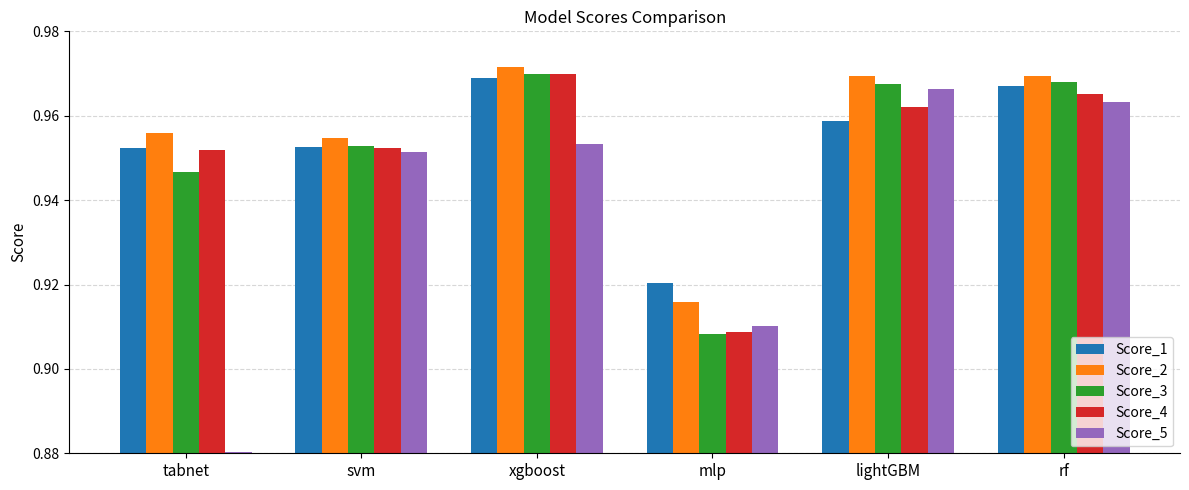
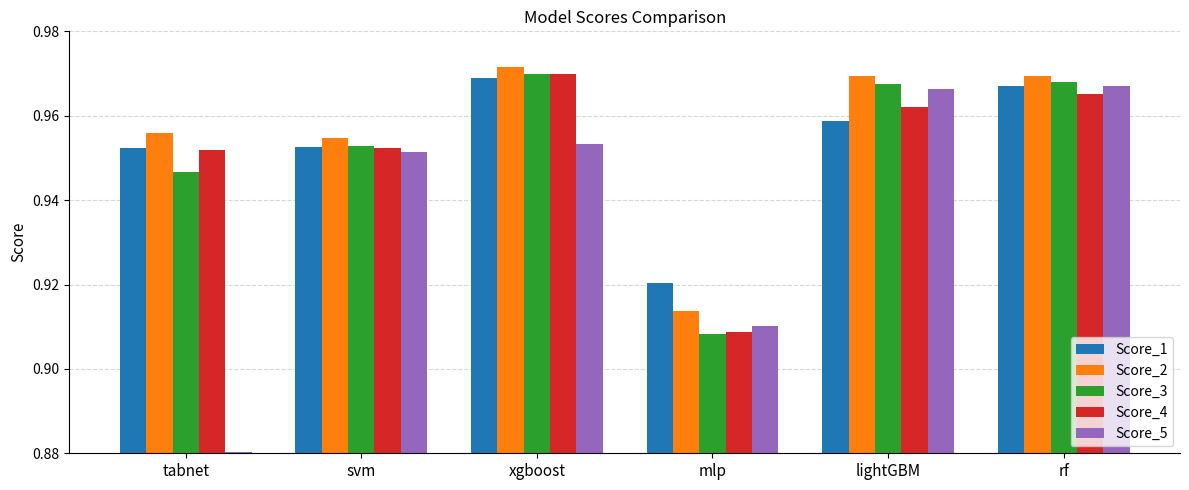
Score_2, mlp: 0.916 -> 0.914
Score_5, rf: 0.963 -> 0.967
